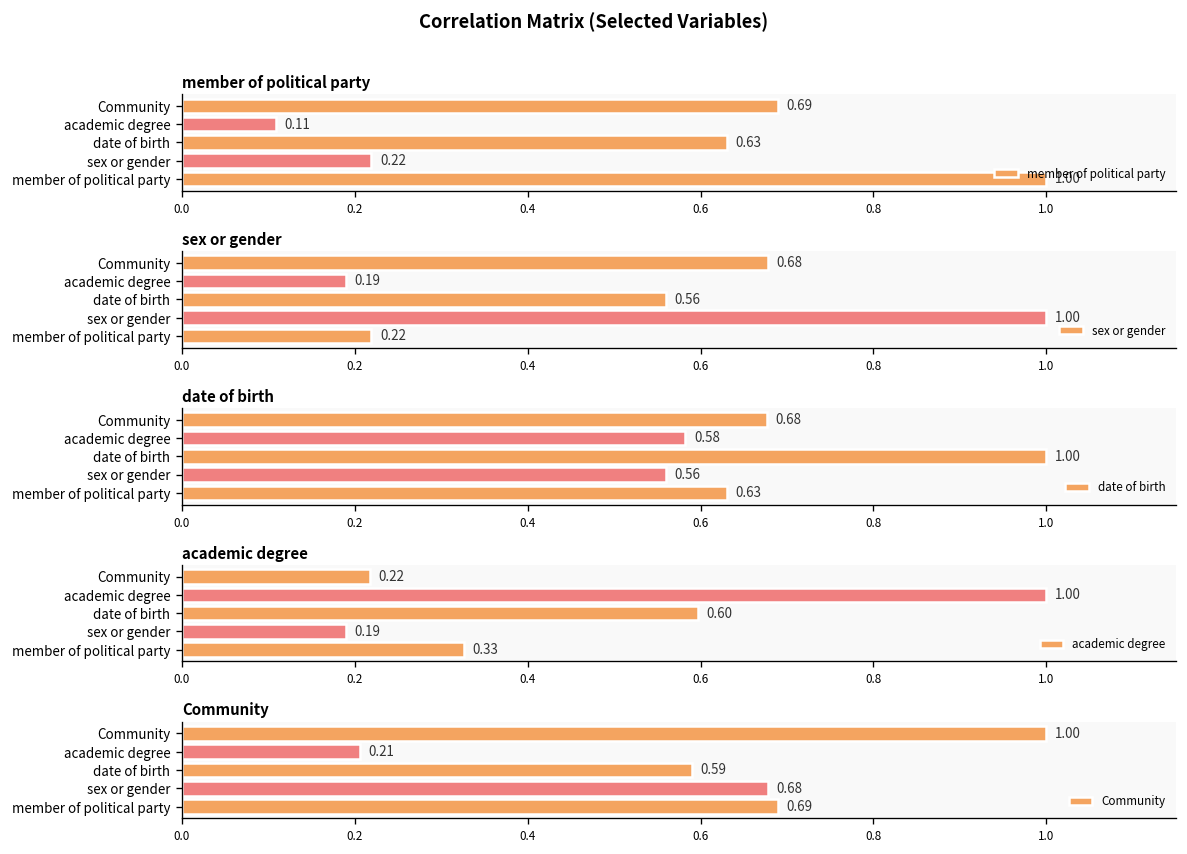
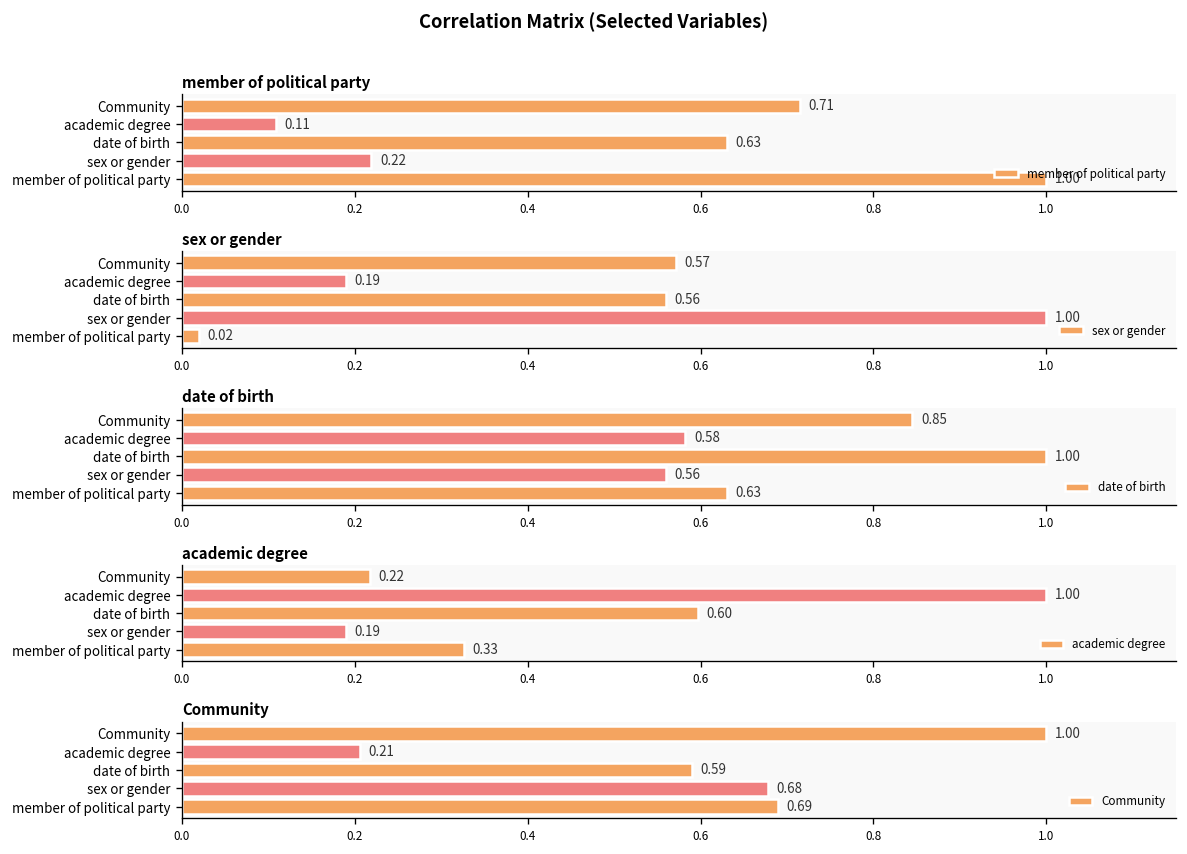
member of political party, Community: 0.69 -> 0.71
sex or gender, Community: 0.68 -> 0.57
sex or gender, member of political party: 0.22 -> 0.02
date of birth, Community: 0.68 -> 0.85
